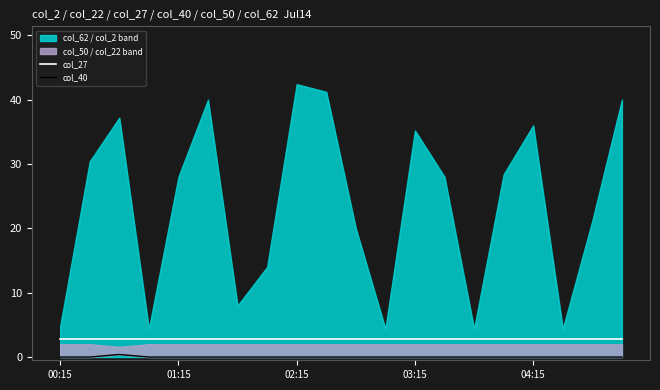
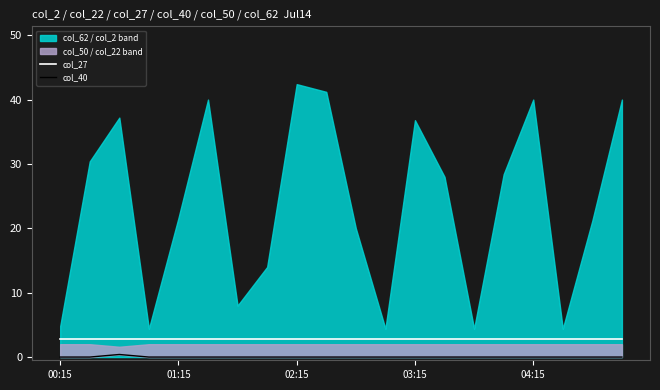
col_62 / col_2 band, 01:15: 28 -> 22
col_62 / col_2 band, 03:15: 35 -> 37
col_62 / col_2 band, 04:15: 36 -> 40
